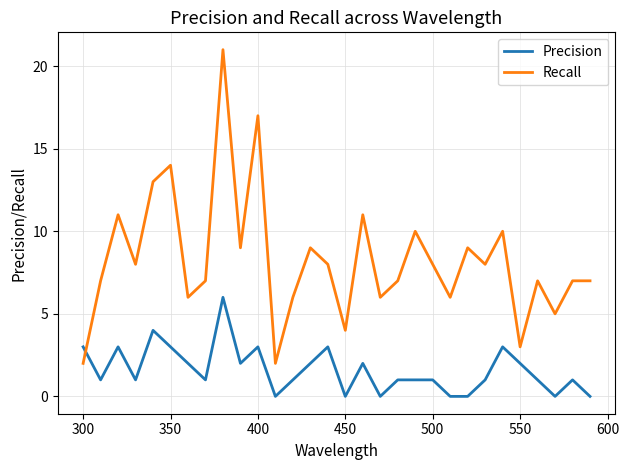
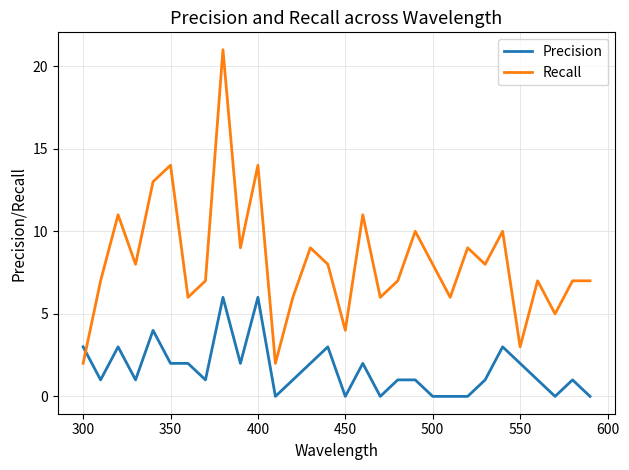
Precision, 350: 3 -> 2
Precision, 400: 3 -> 6
Recall, 400: 17 -> 14
Precision, 500: 1 -> 0
